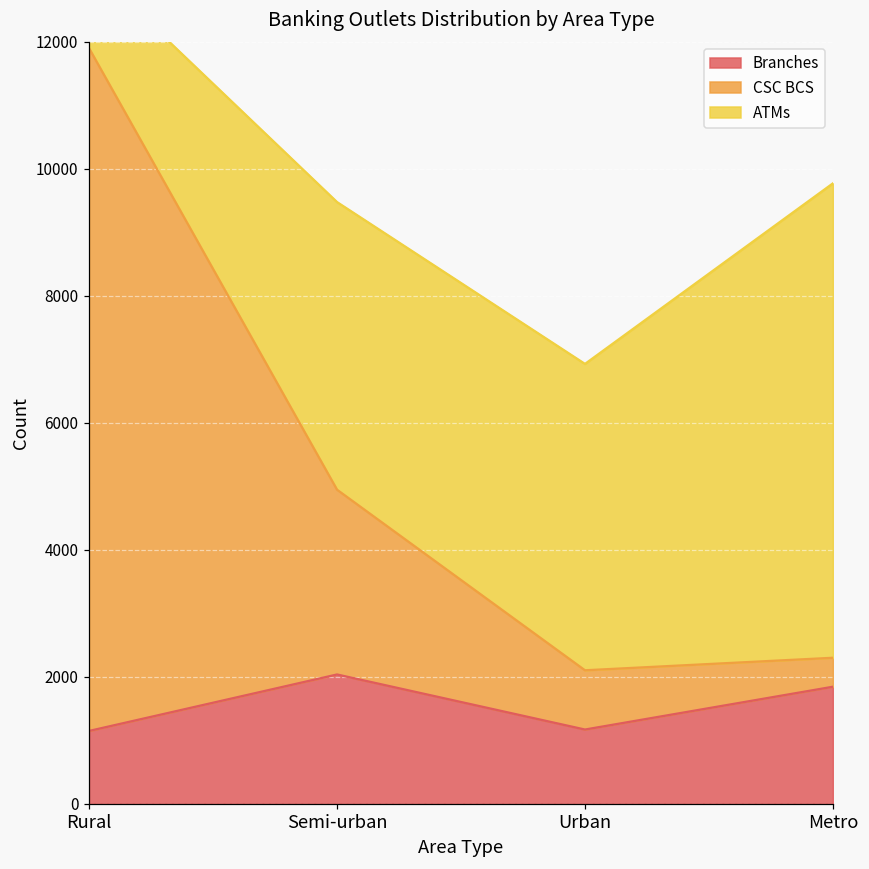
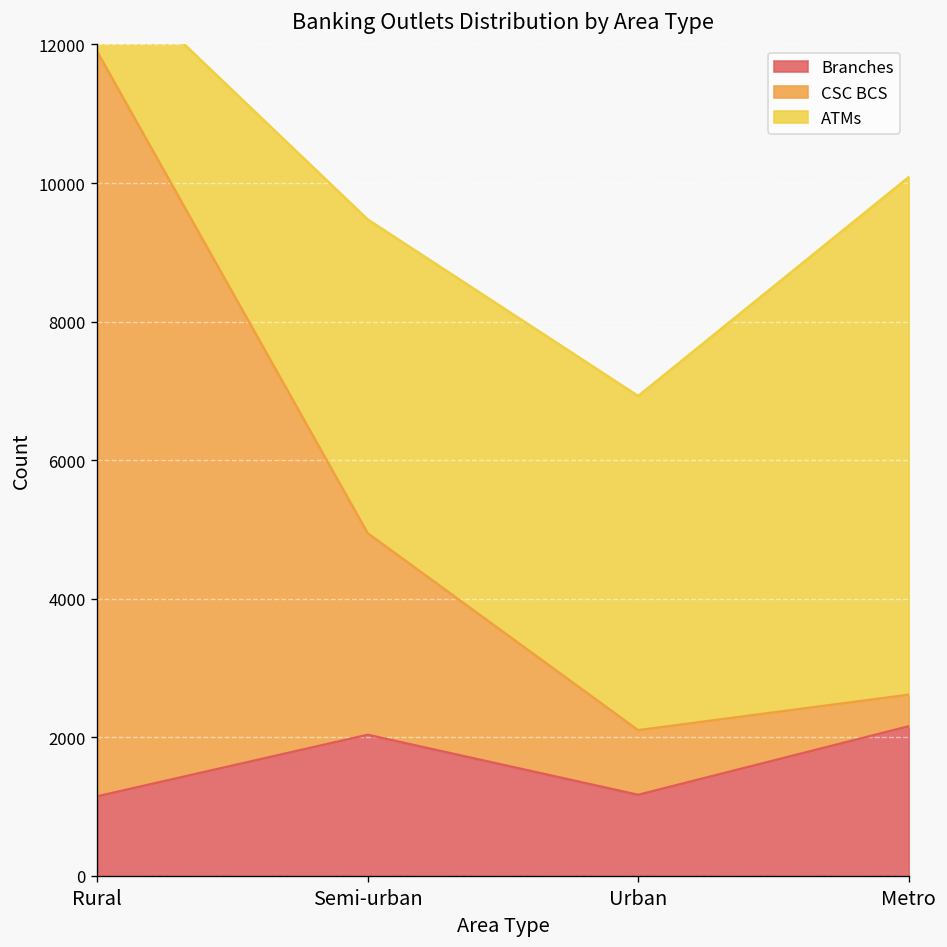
Branches, Metro: 1800 -> 2200
